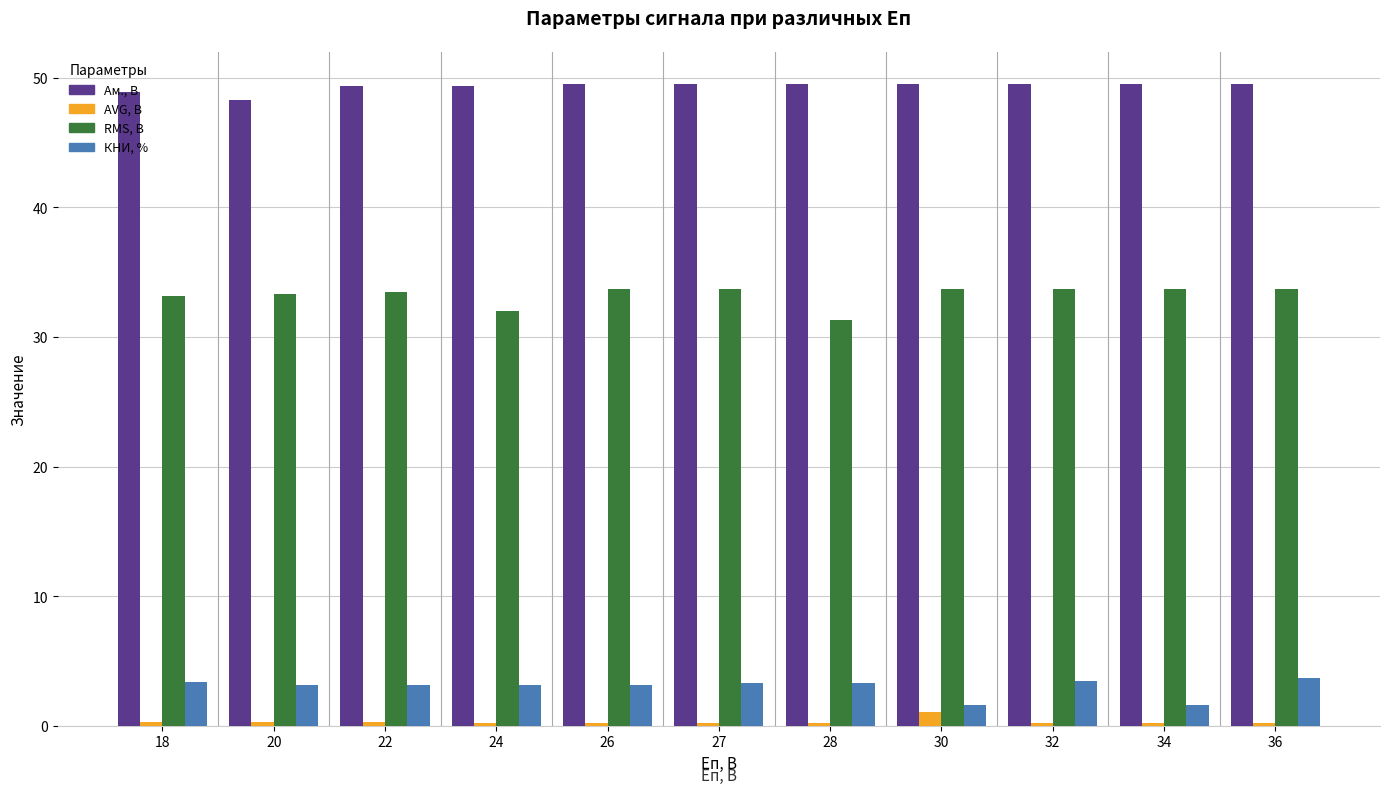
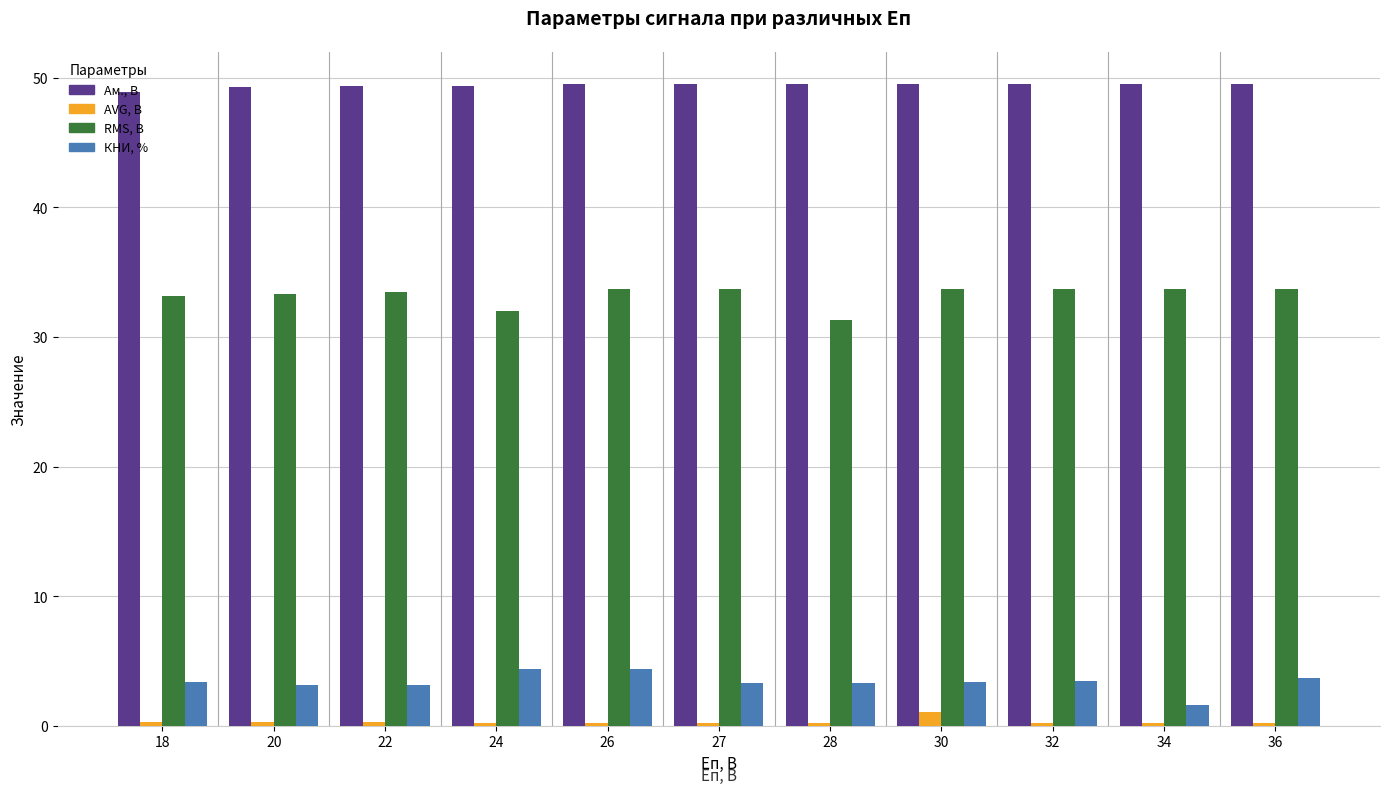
Ам., В, 20: 48.3 -> 49.3
КНИ, %, 24: 3.2 -> 4.4
КНИ, %, 26: 3.2 -> 4.4
КНИ, %, 30: 1.6 -> 3.4
